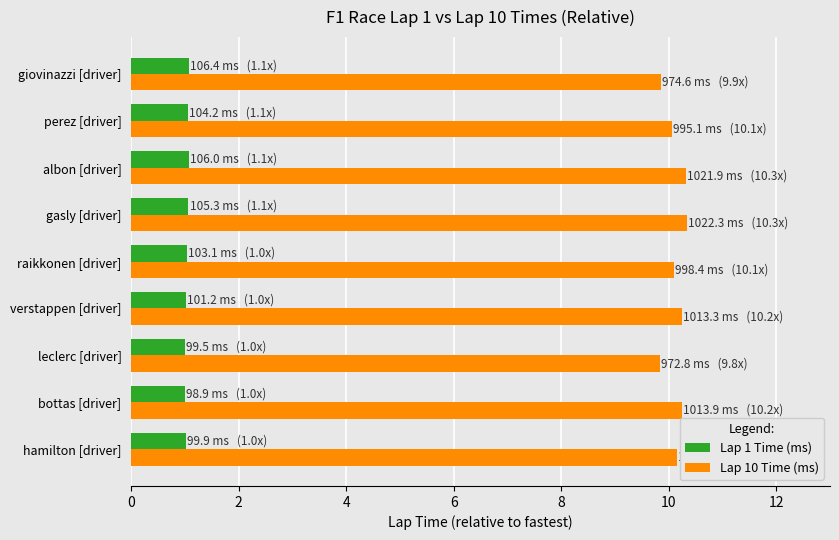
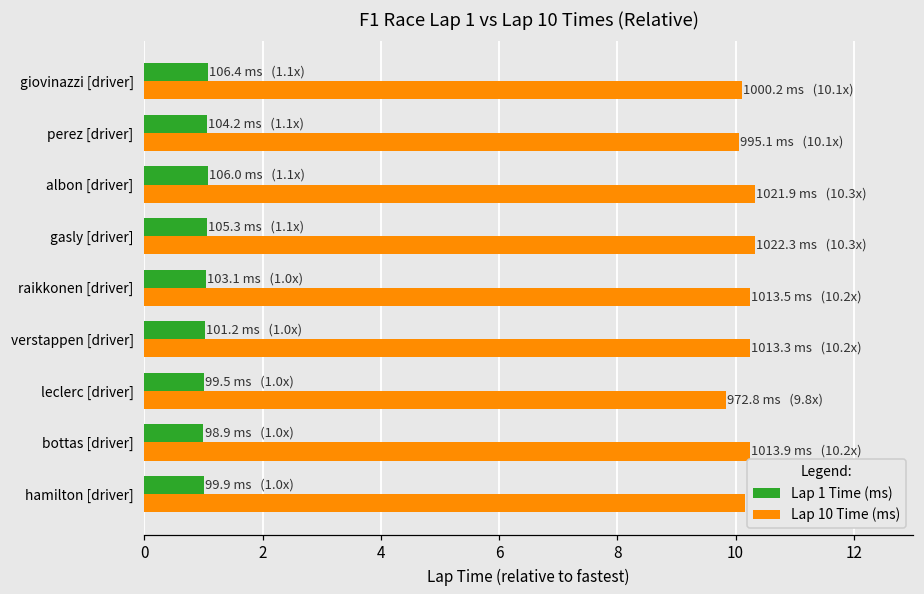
Lap 10 Time (ms), giovinazzi [driver]: 974.6 ms (9.9x) -> 1000.2 ms (10.1x)
Lap 10 Time (ms), raikkonen [driver]: 998.4 ms (10.1x) -> 1013.5 ms (10.2x)
